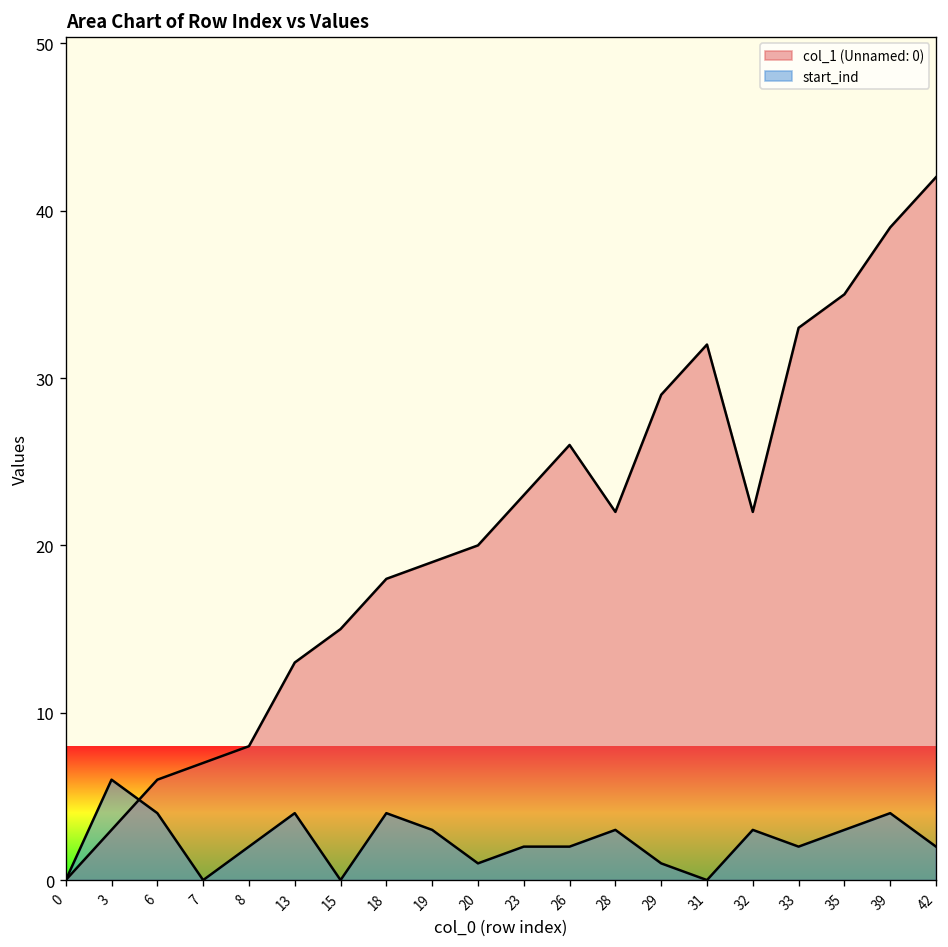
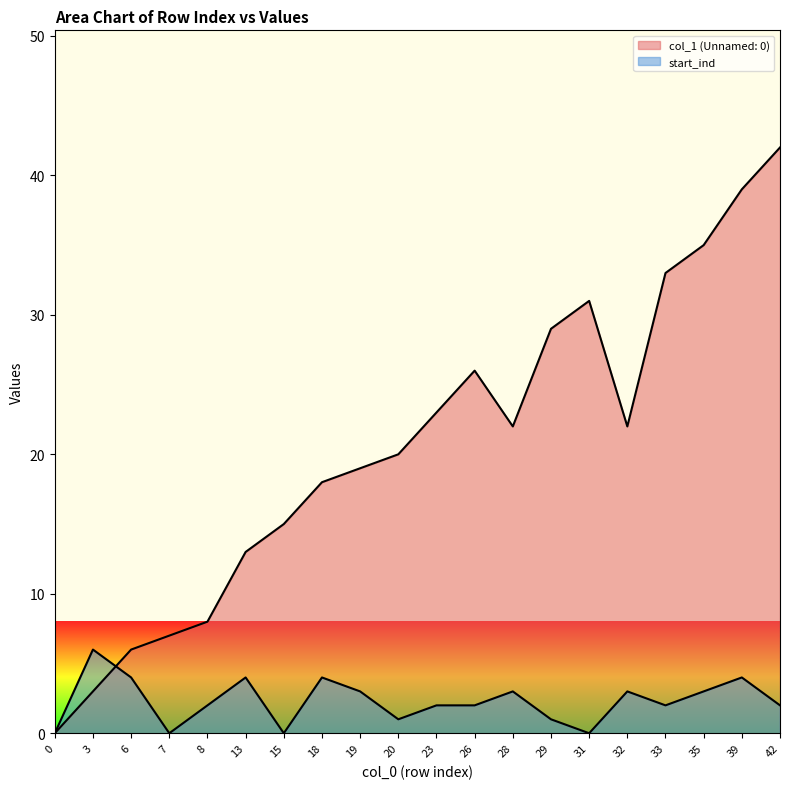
col_1 (Unnamed: 0), 31: 32 -> 31
